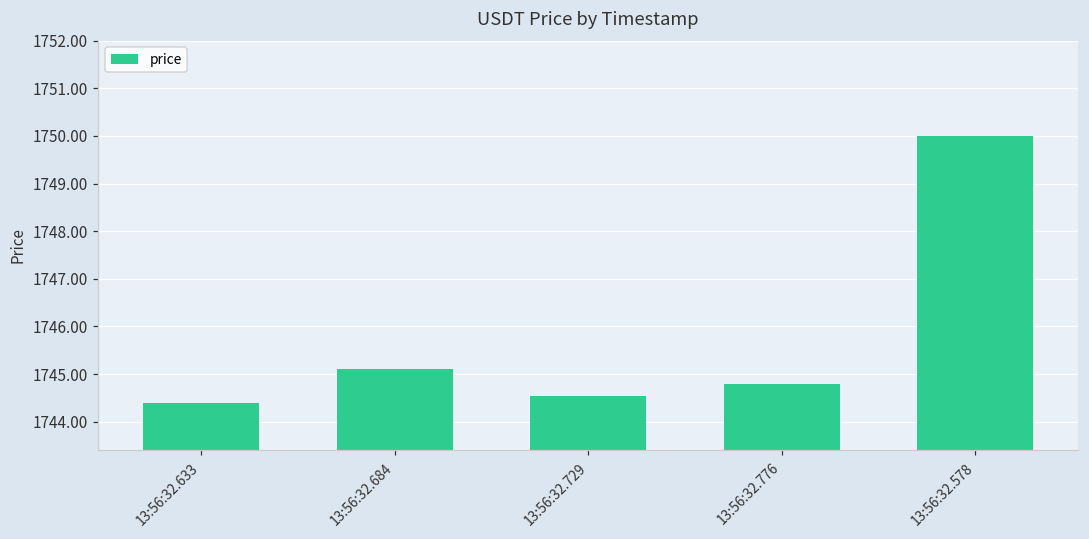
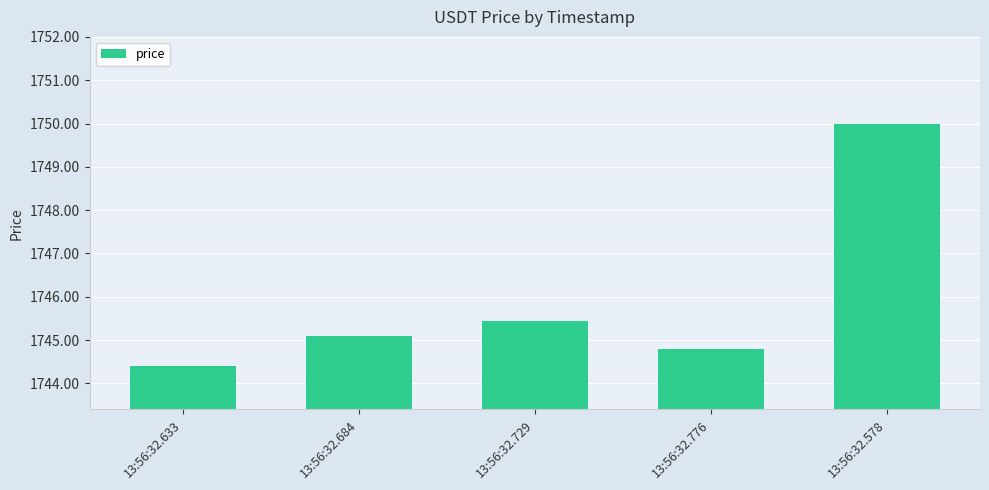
13:56:32.729: 1744.6 -> 1745.4
